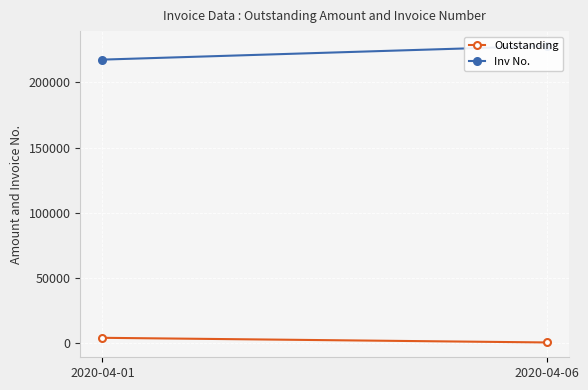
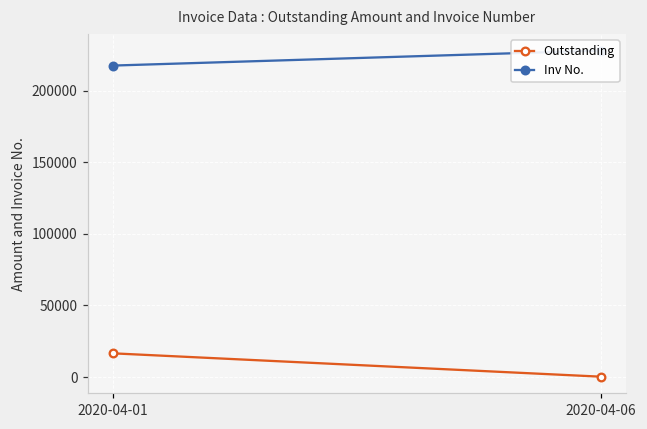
Outstanding, 2020-04-01: 4000 -> 17000
